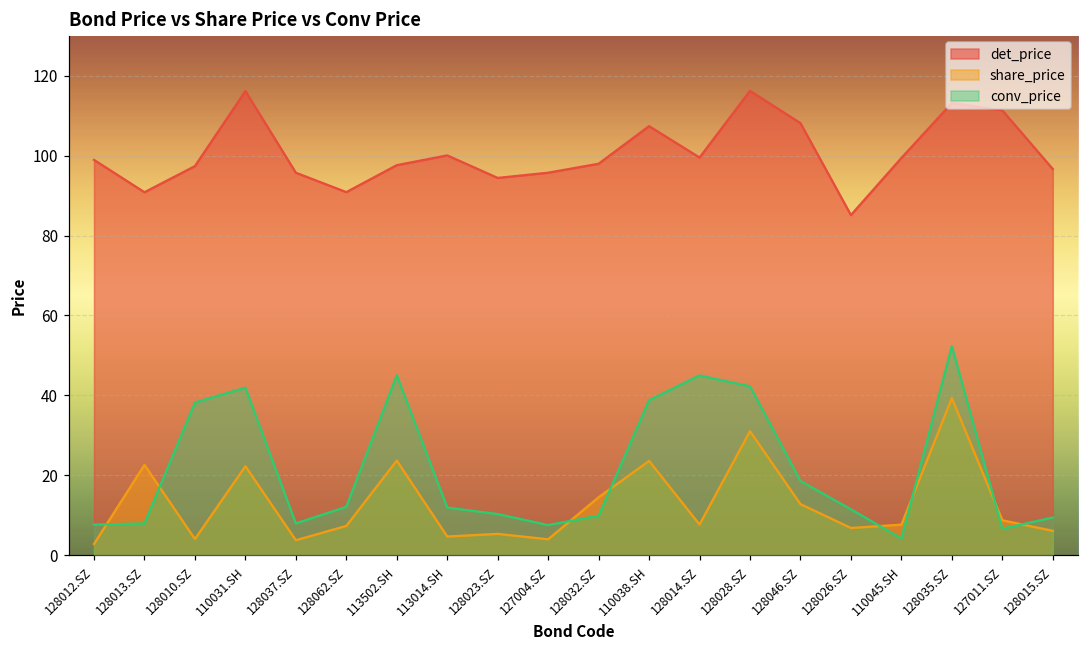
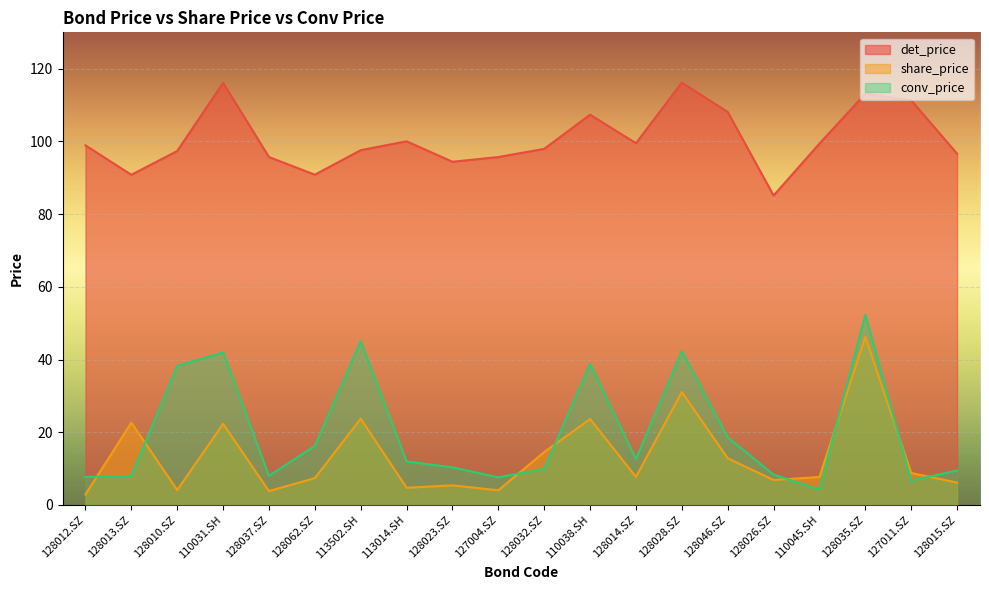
conv_price, 128062.SZ: 12 -> 16
conv_price, 128014.SZ: 45 -> 13
conv_price, 128026.SZ: 12 -> 8
share_price, 128035.SZ: 39 -> 46
